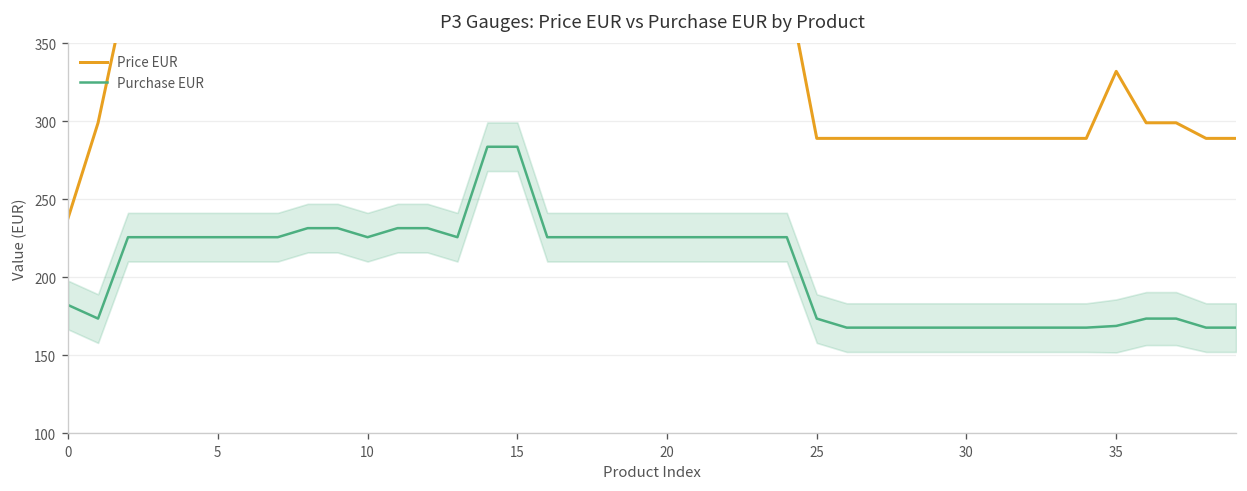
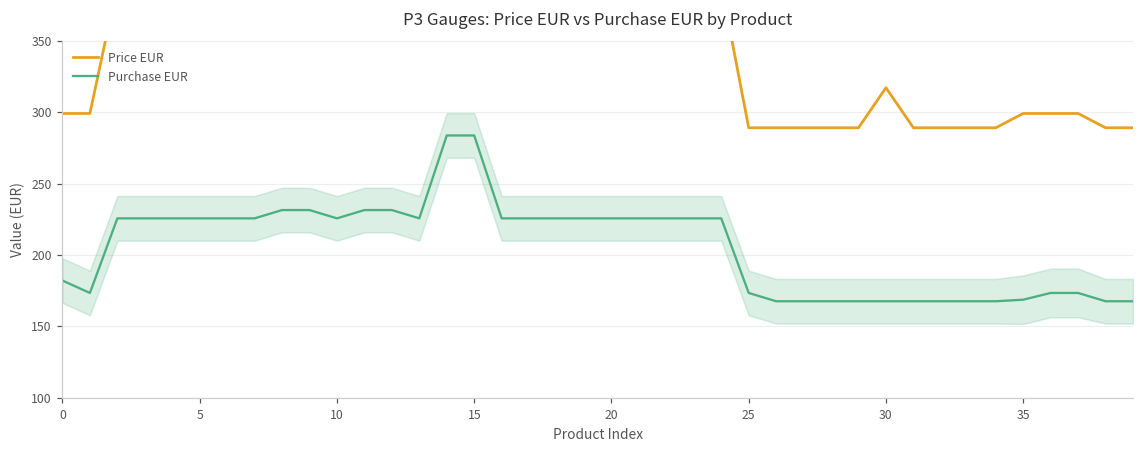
Price EUR, 0: 238 -> 299
Price EUR, 30: 289 -> 317
Price EUR, 35: 332 -> 299
